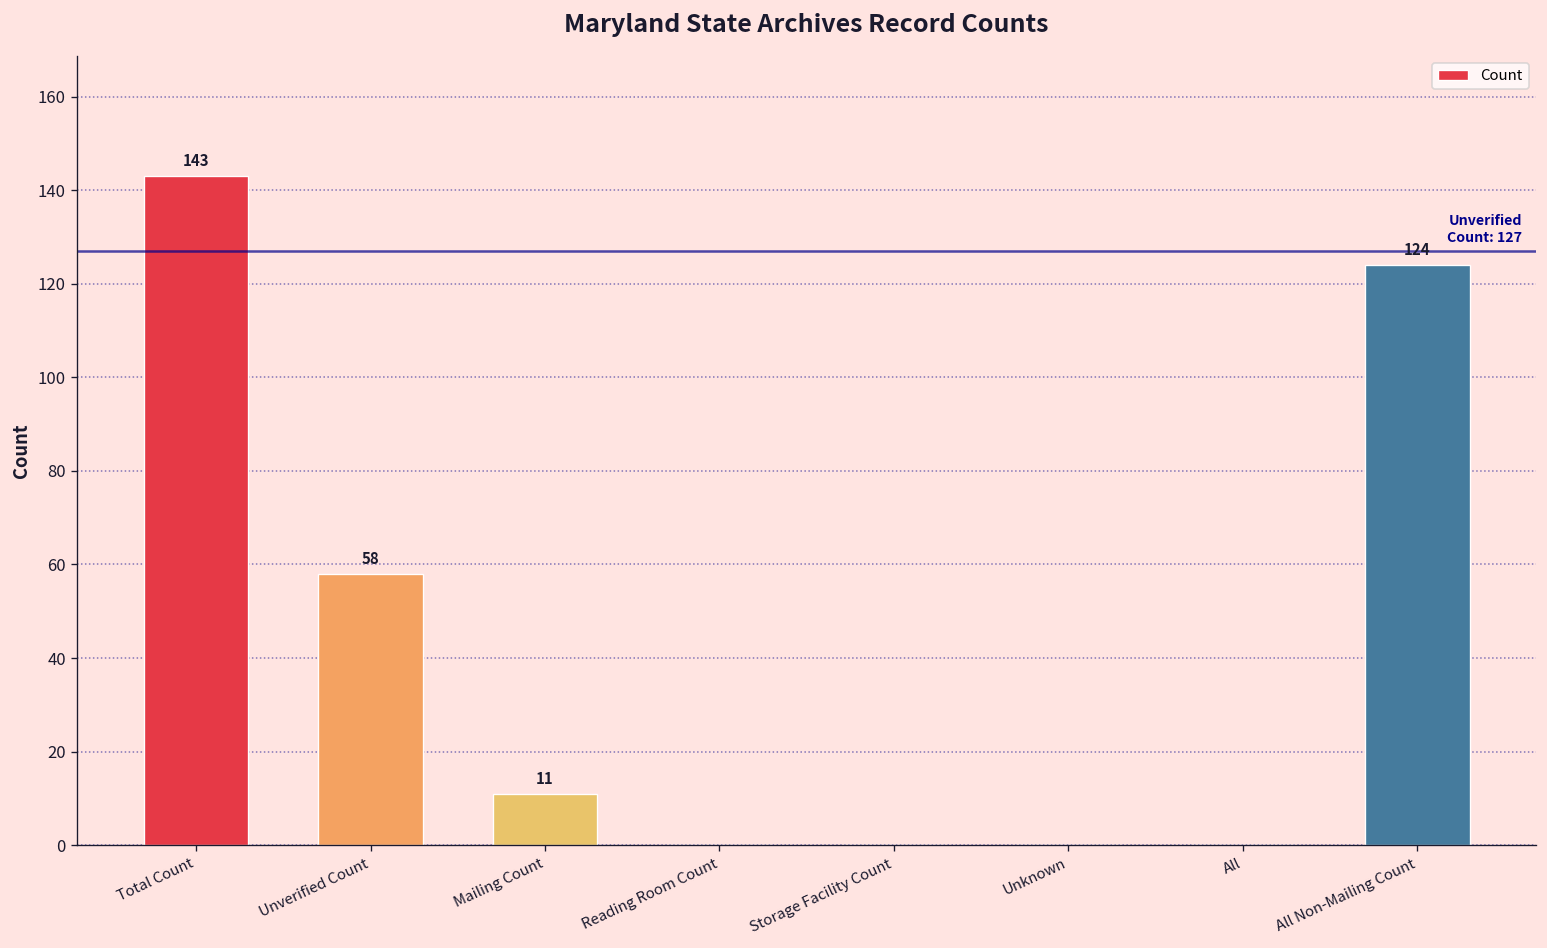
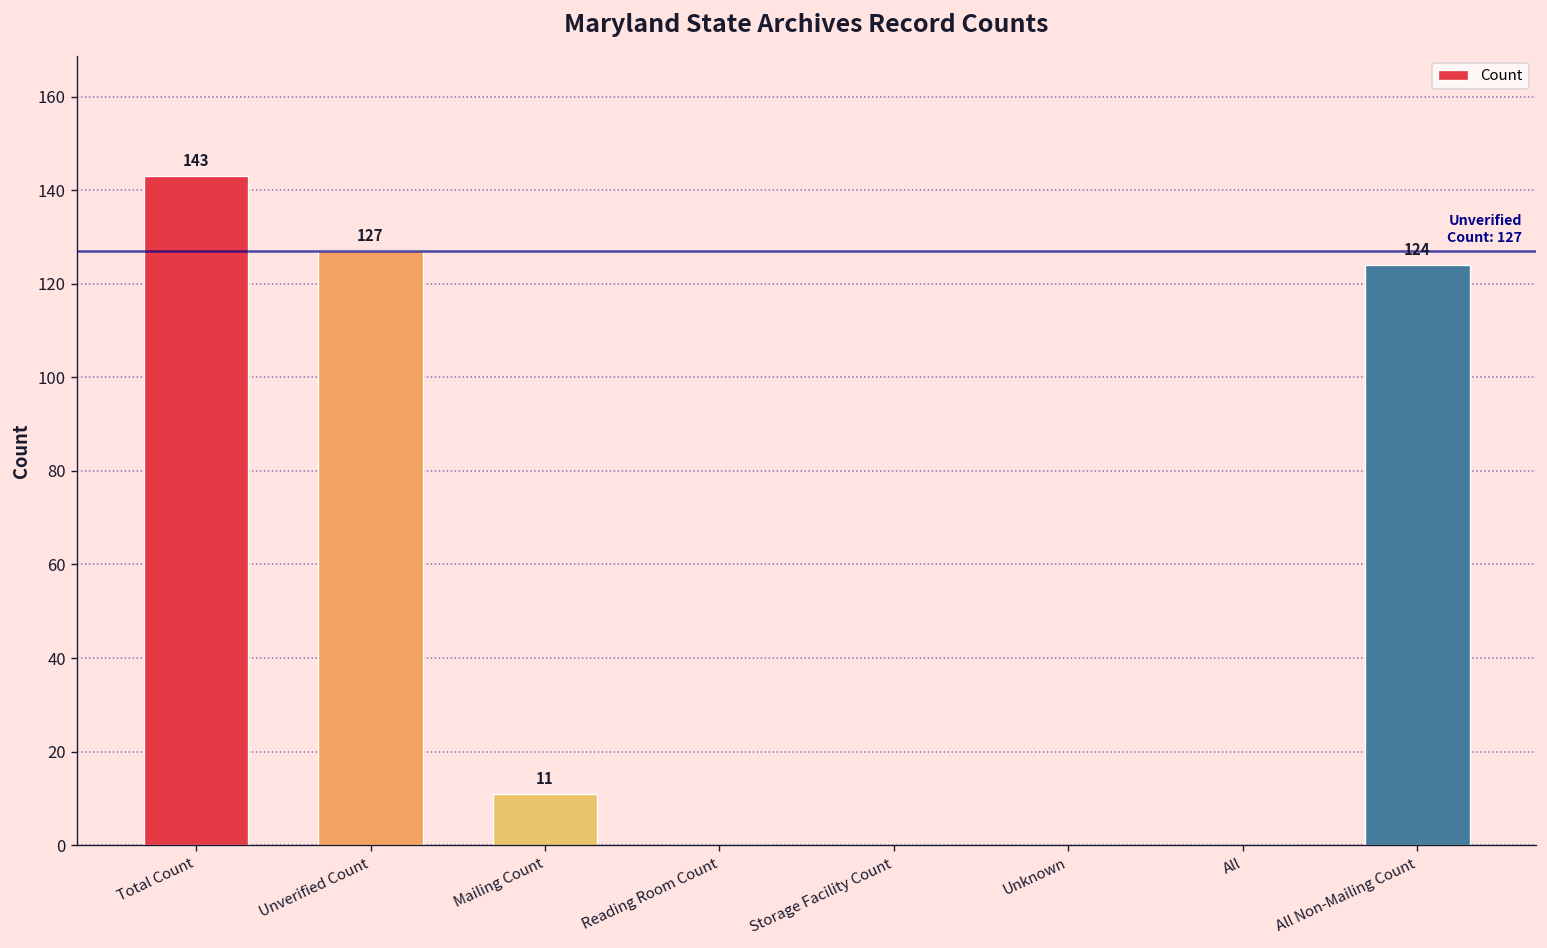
Unverified Count: 58 -> 127
